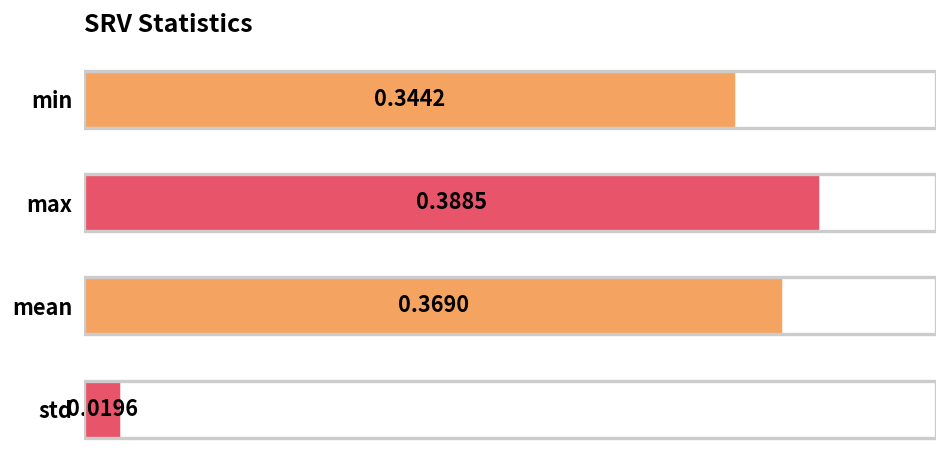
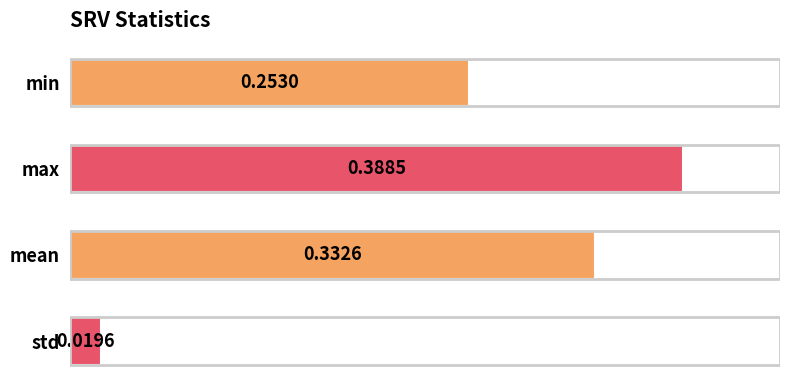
min: 0.3442 -> 0.2530
mean: 0.3690 -> 0.3326
